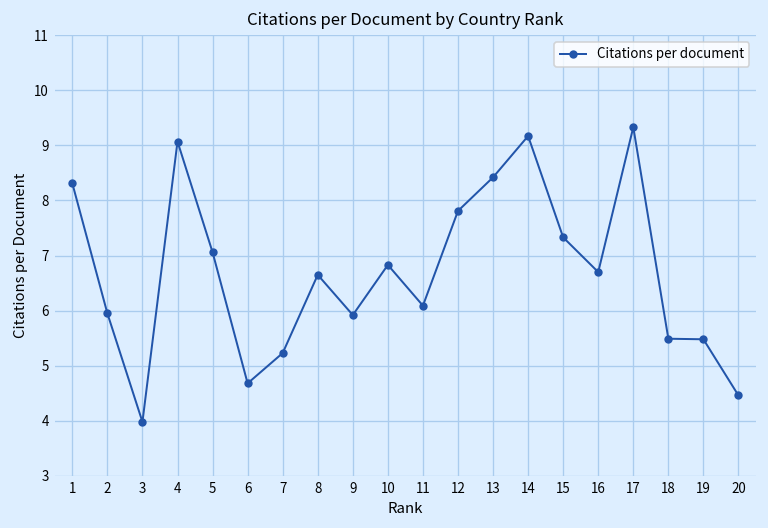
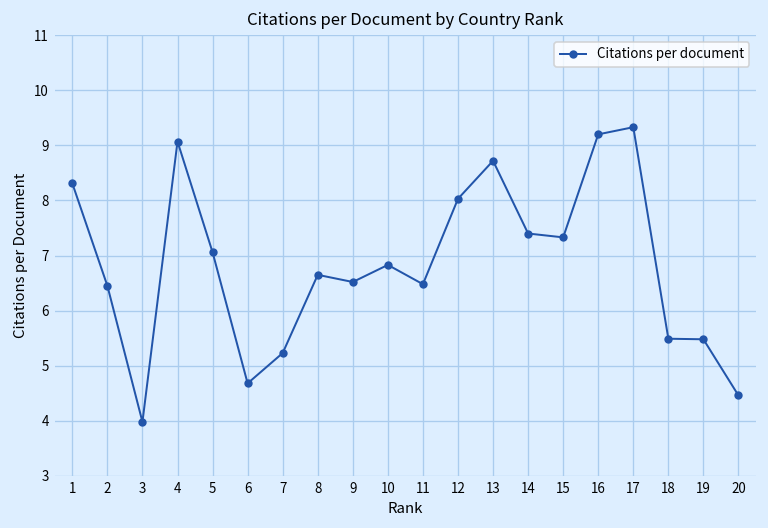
2: 6.0 -> 6.5
9: 5.9 -> 6.5
11: 6.1 -> 6.5
12: 7.8 -> 8.0
13: 8.4 -> 8.7
14: 9.2 -> 7.4
16: 6.7 -> 9.2
